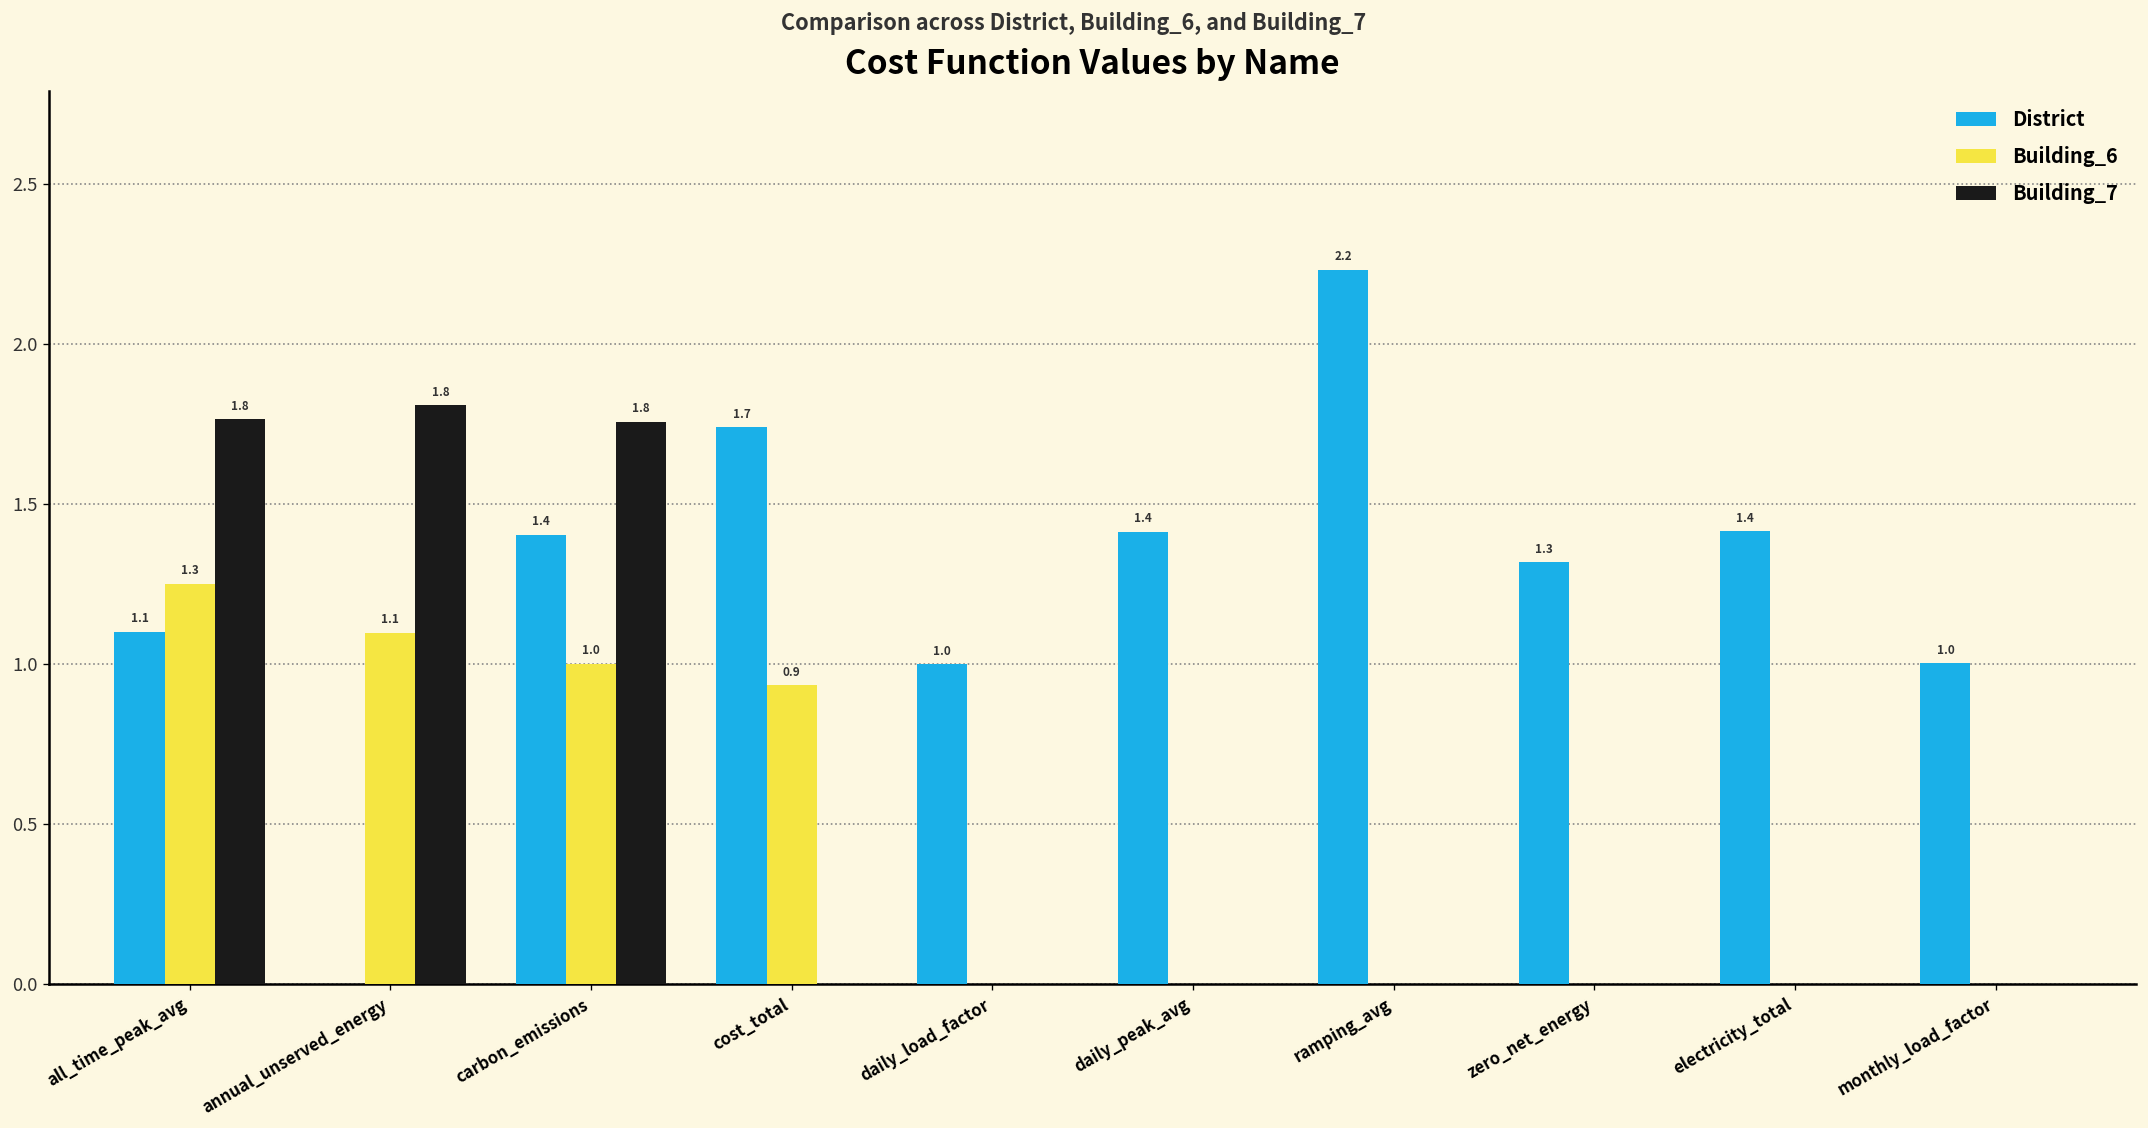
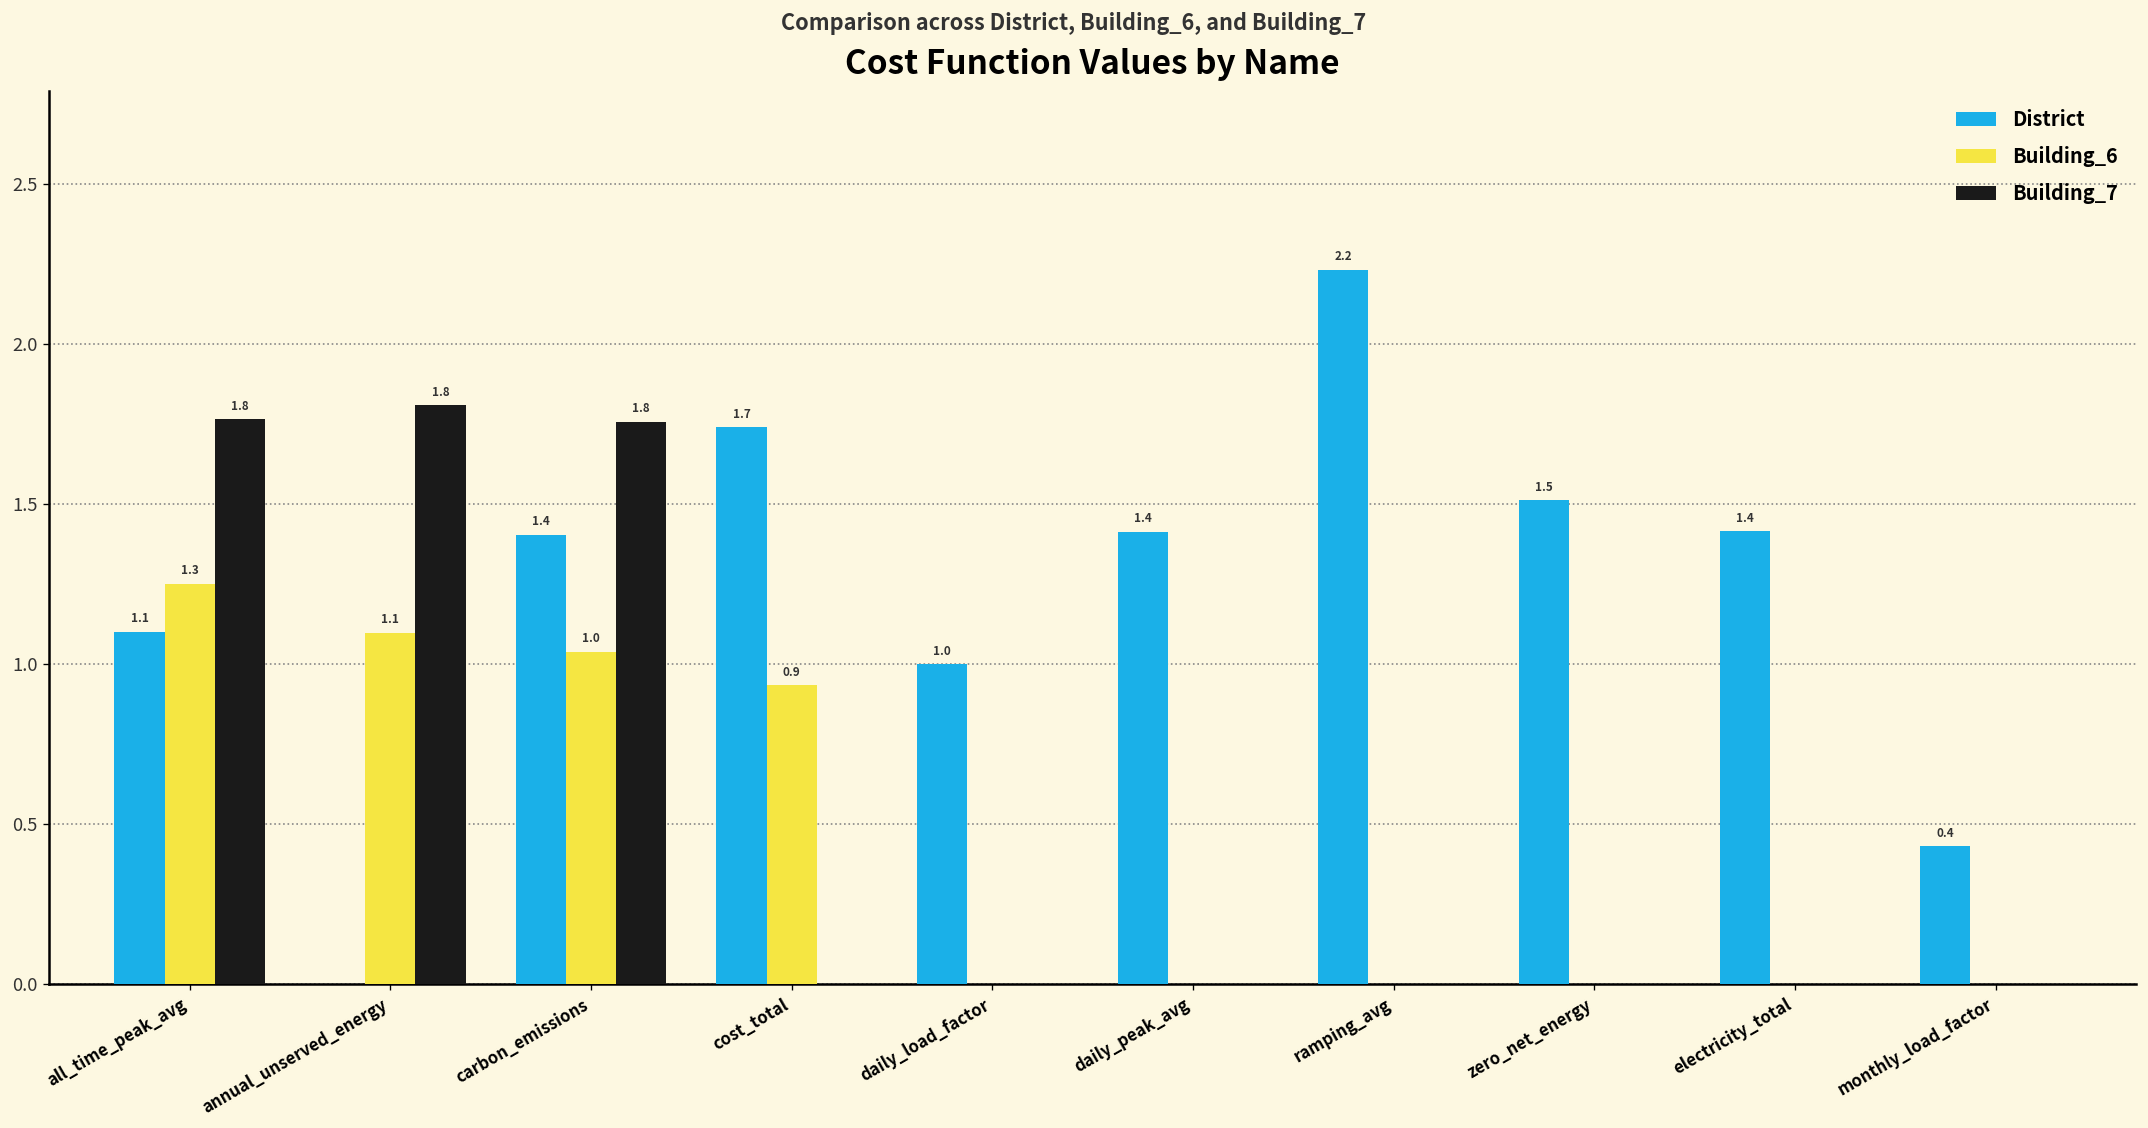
Building_6, carbon_emissions: 1.00 -> 1.04
District, zero_net_energy: 1.3 -> 1.5
District, monthly_load_factor: 1.0 -> 0.4
